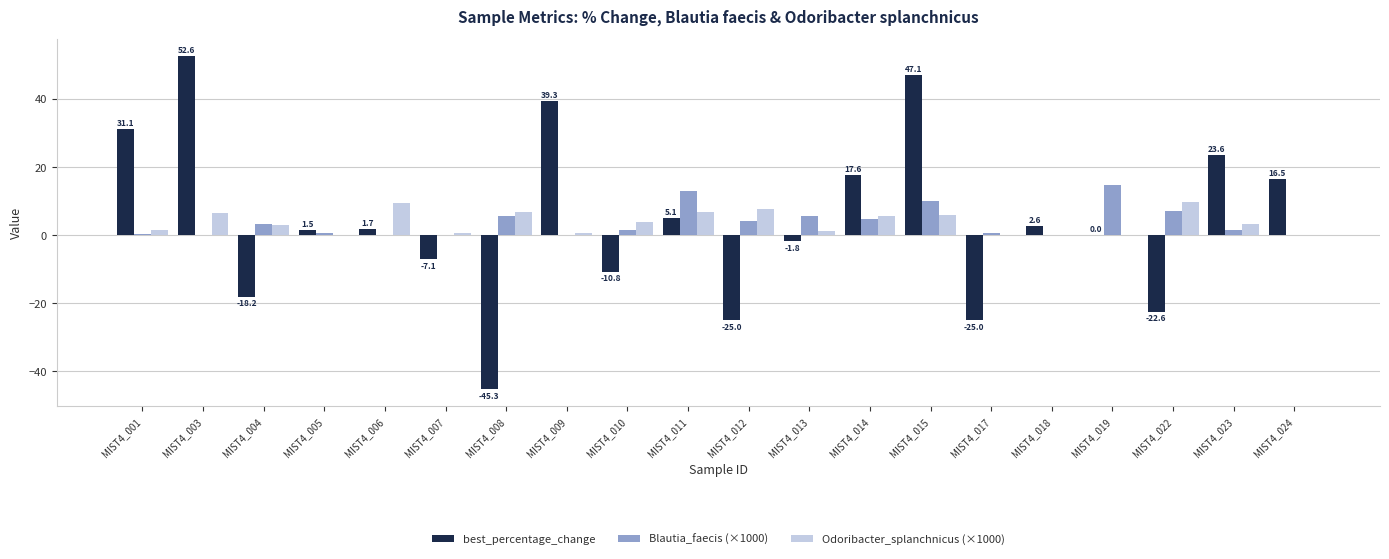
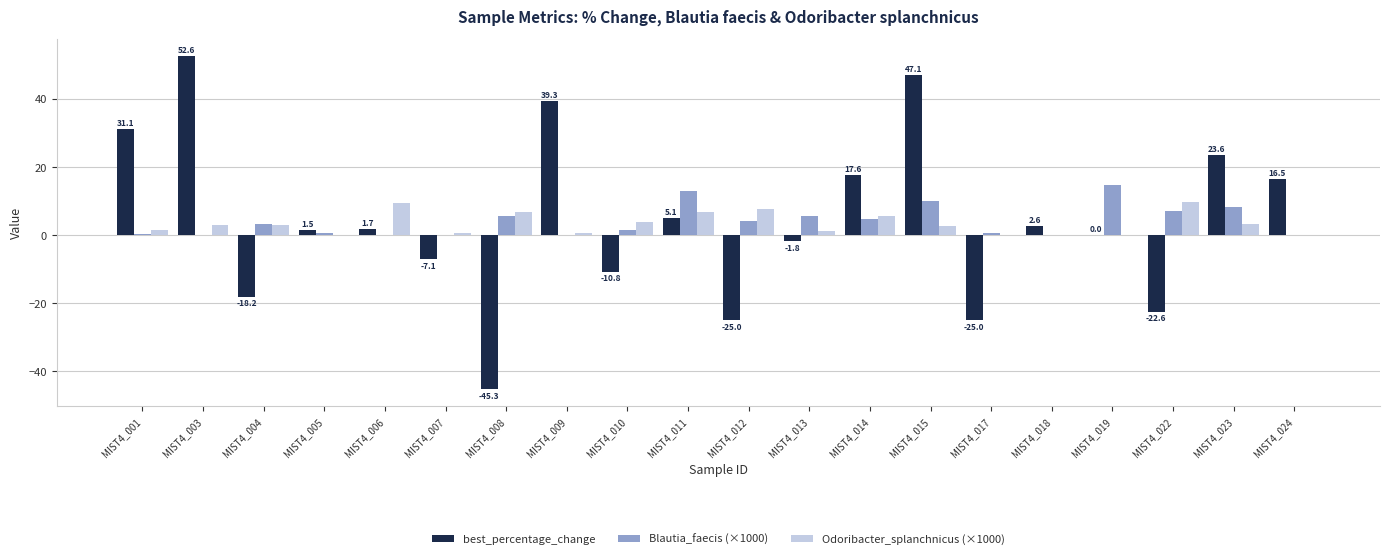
Odoribacter_splanchnicus (×1000), MIST4_003: 7 -> 3
Odoribacter_splanchnicus (×1000), MIST4_015: 6 -> 3
Blautia_faecis (×1000), MIST4_023: 2 -> 8
